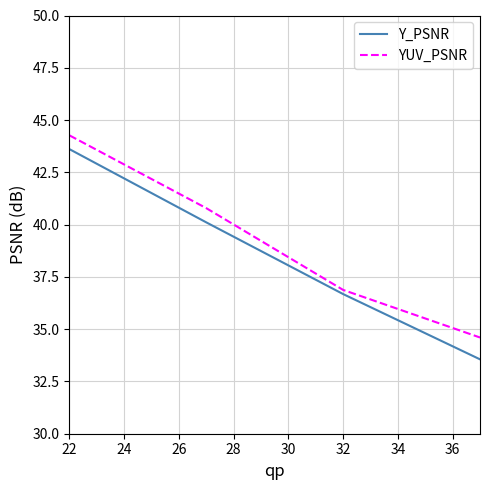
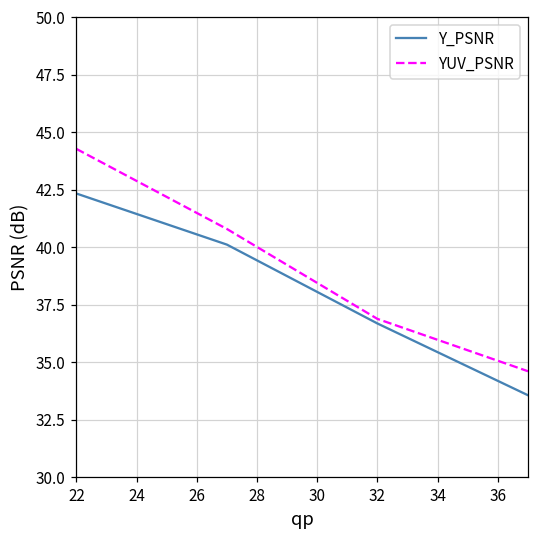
Y_PSNR, 22: 43.6 -> 42.3
